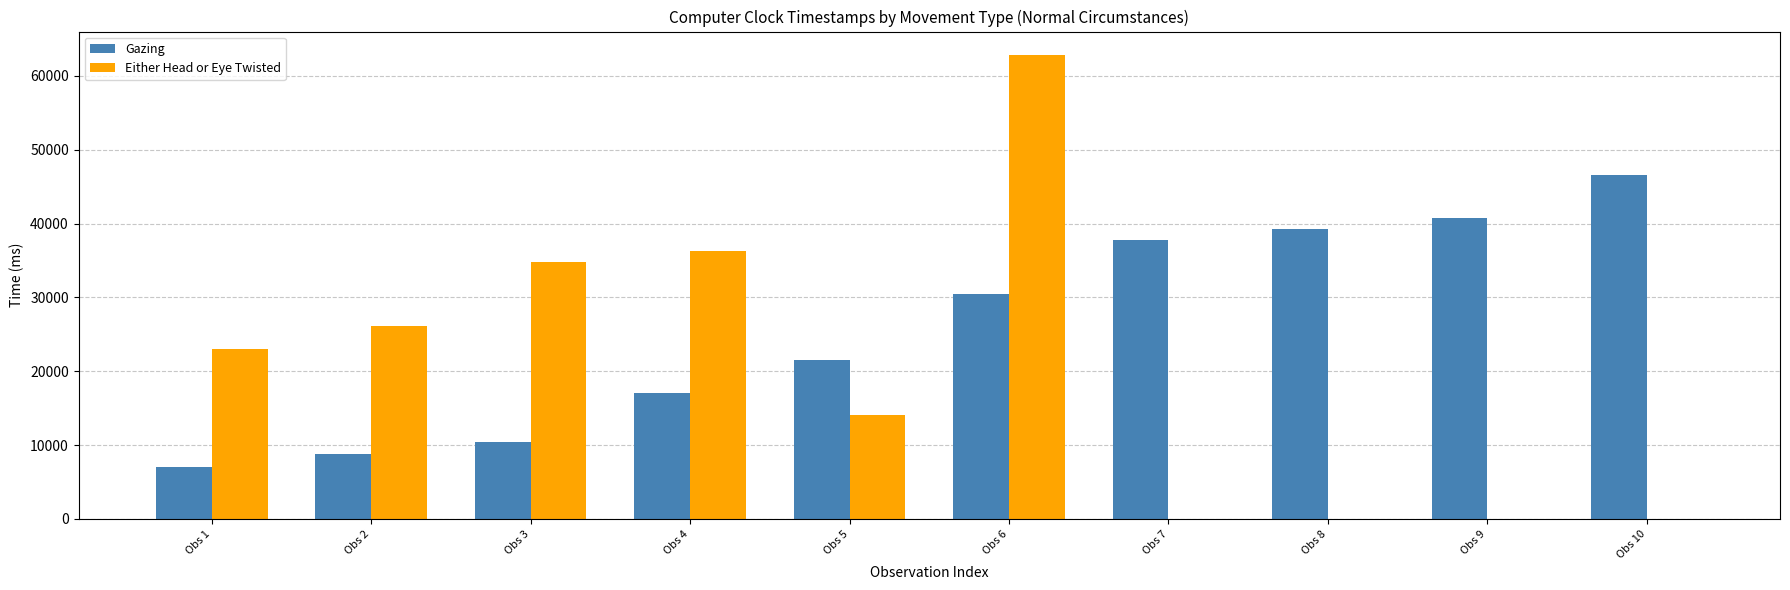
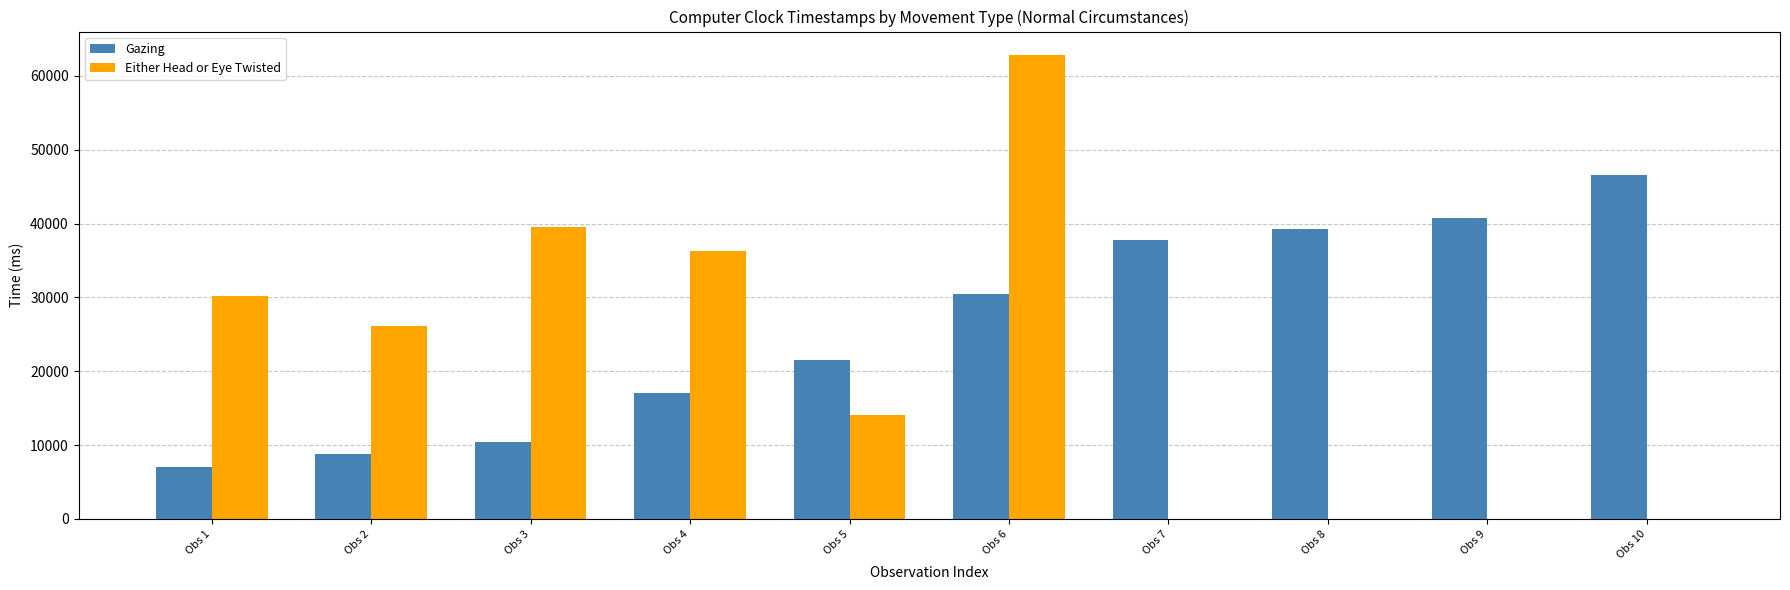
Either Head or Eye Twisted, Obs 1: 23000 -> 30000
Either Head or Eye Twisted, Obs 3: 35000 -> 40000
